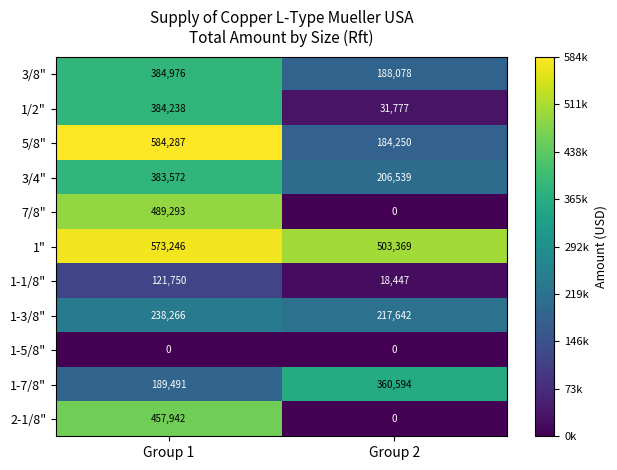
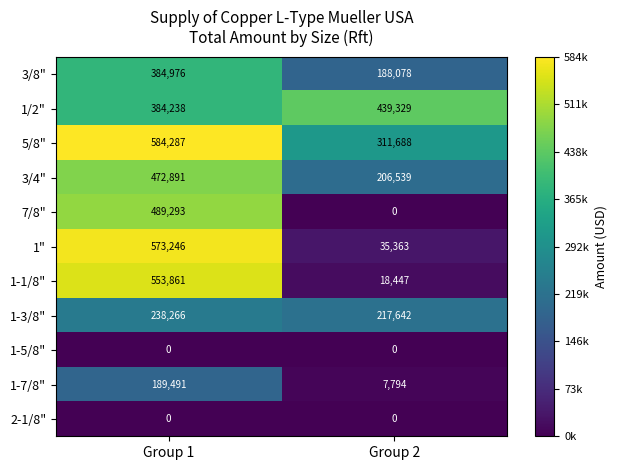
1/2", Group 2: 31,777 -> 439,329
5/8", Group 2: 184,250 -> 311,688
3/4", Group 1: 383,572 -> 472,891
1", Group 2: 503,369 -> 35,363
1-1/8", Group 1: 121,750 -> 553,861
1-7/8", Group 2: 360,594 -> 7,794
2-1/8", Group 1: 457,942 -> 0
